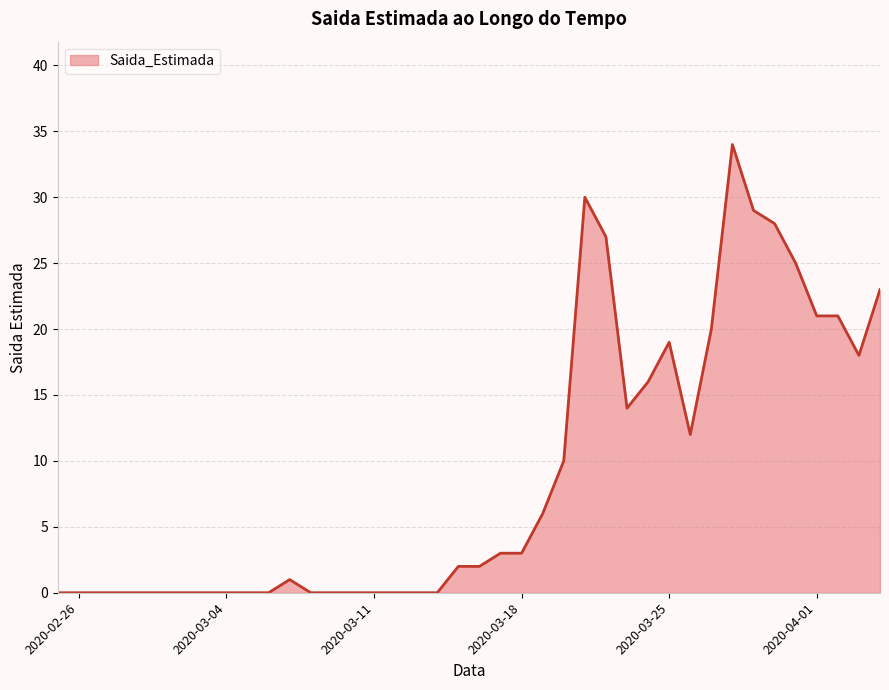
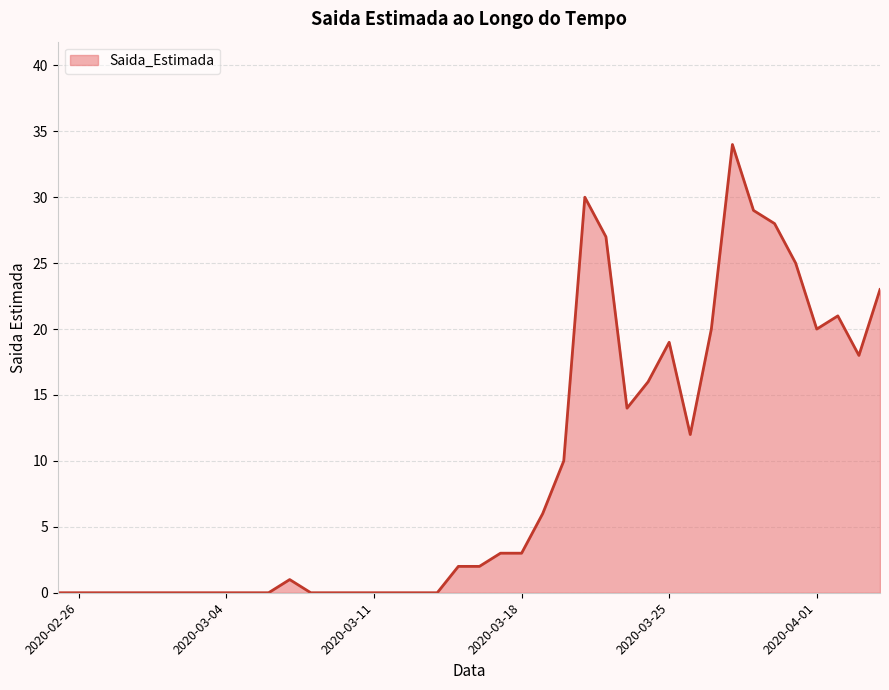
2020-04-01: 21 -> 20
